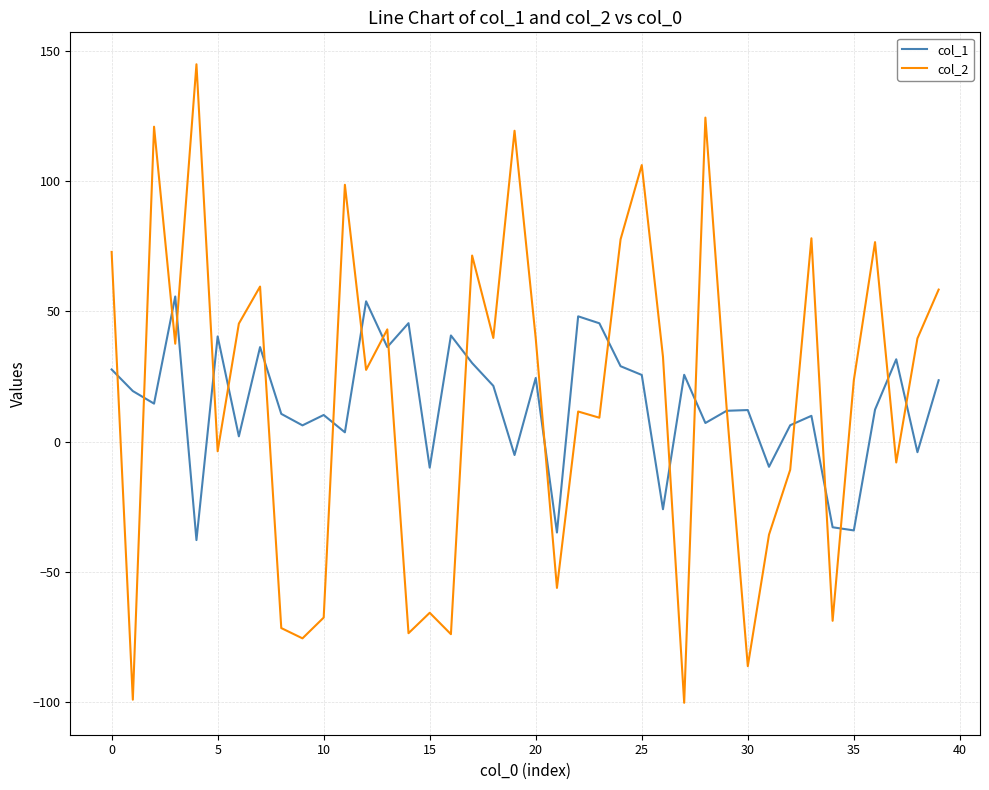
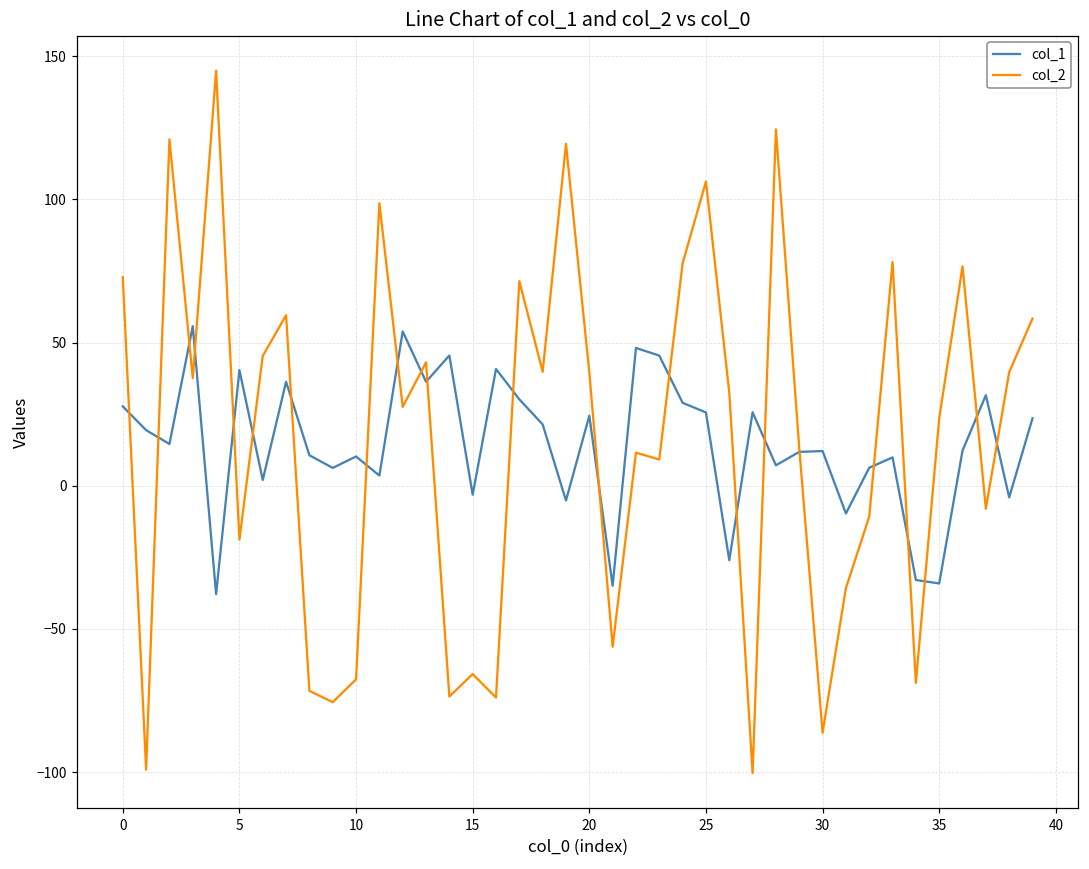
col_2, 5: -4 -> -19
col_1, 15: -10 -> -3
